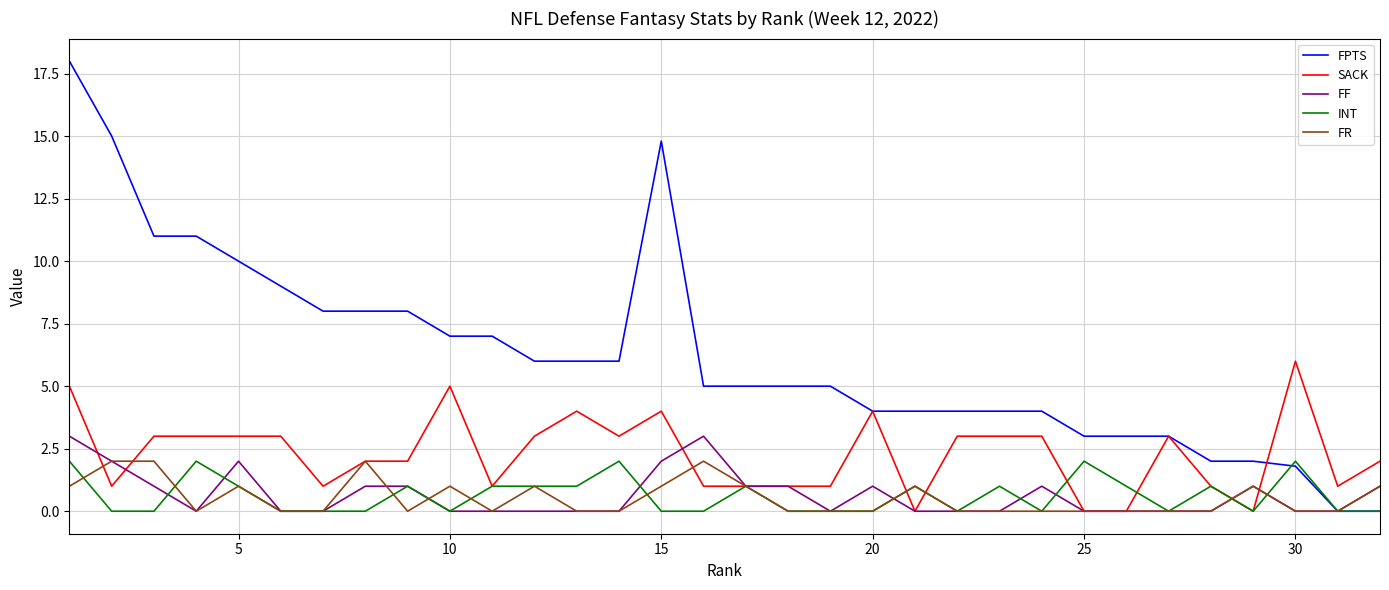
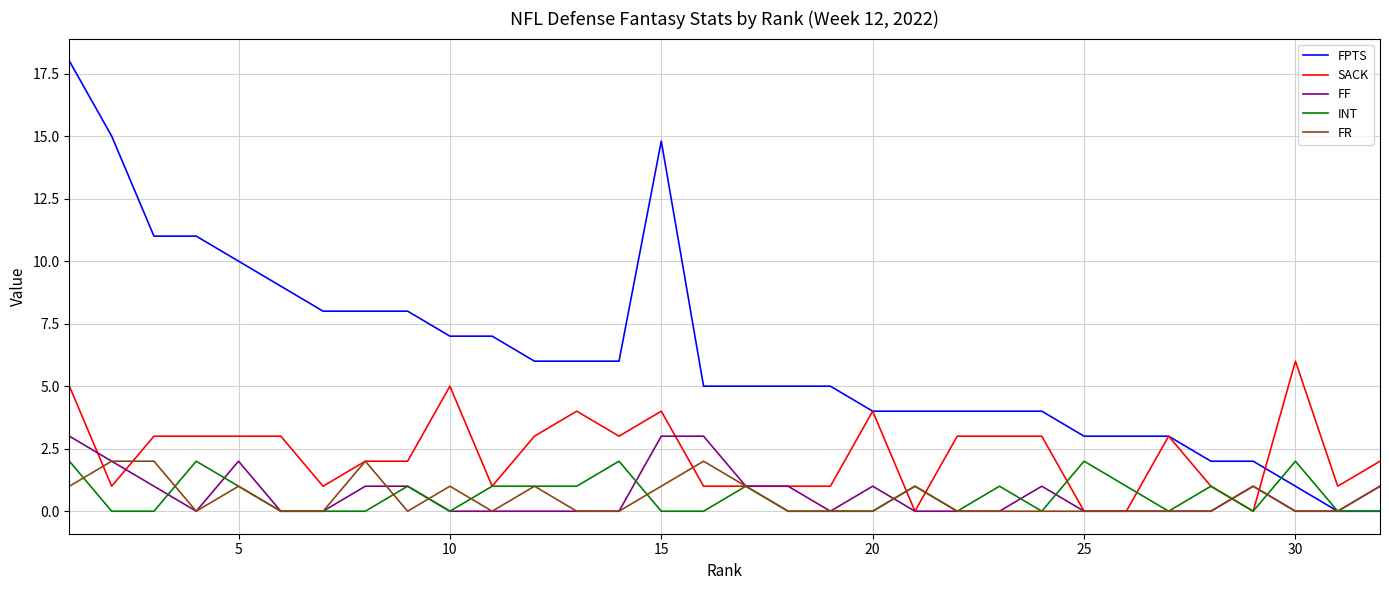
FF, 15: 2 -> 3
FPTS, 30: 1.8 -> 1.0
